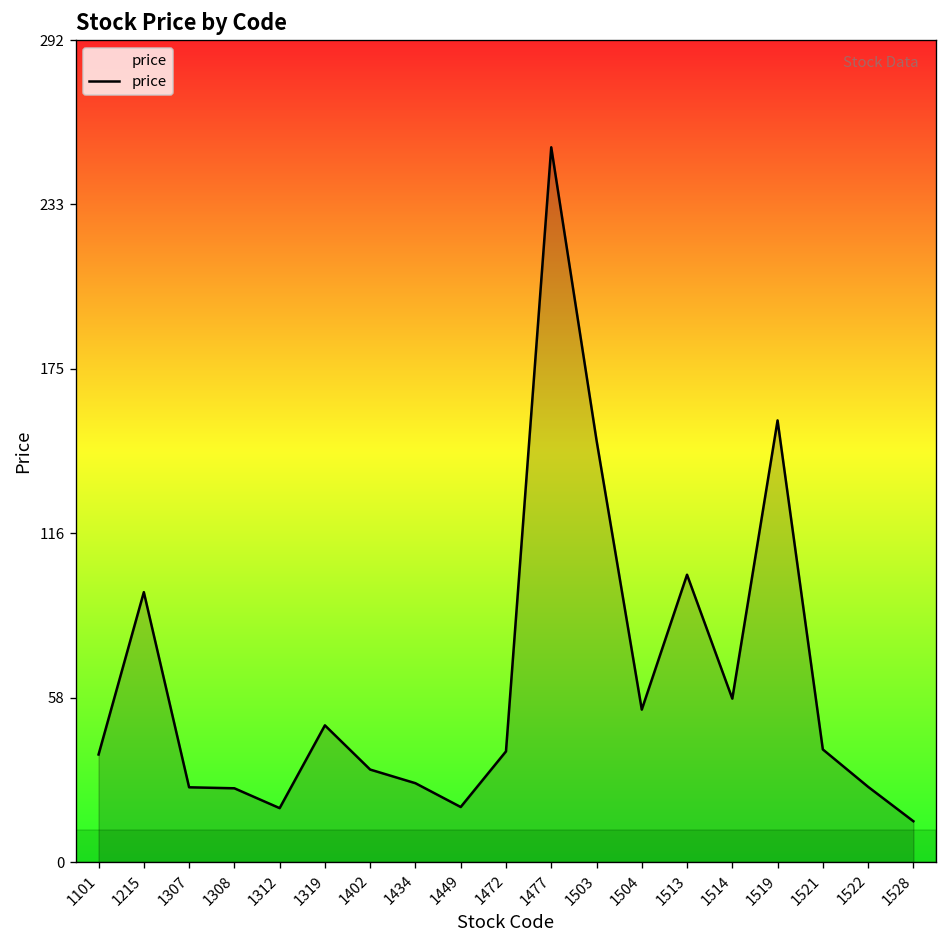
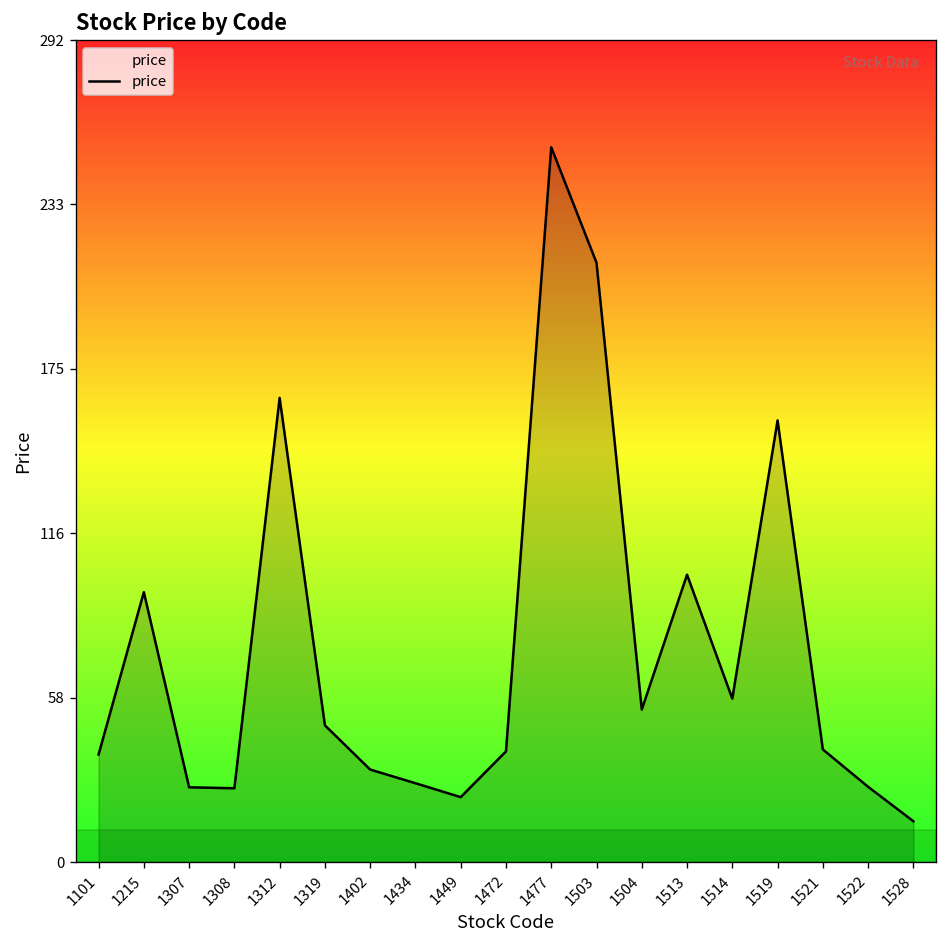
1312: 19 -> 165
1449: 20 -> 23
1503: 150 -> 213
